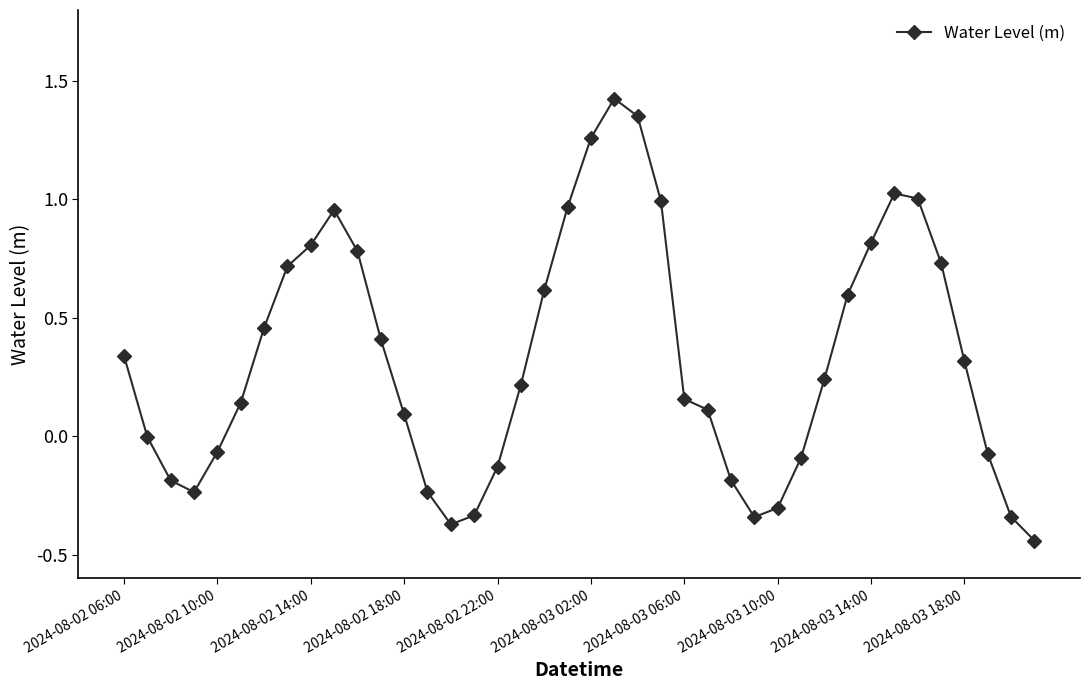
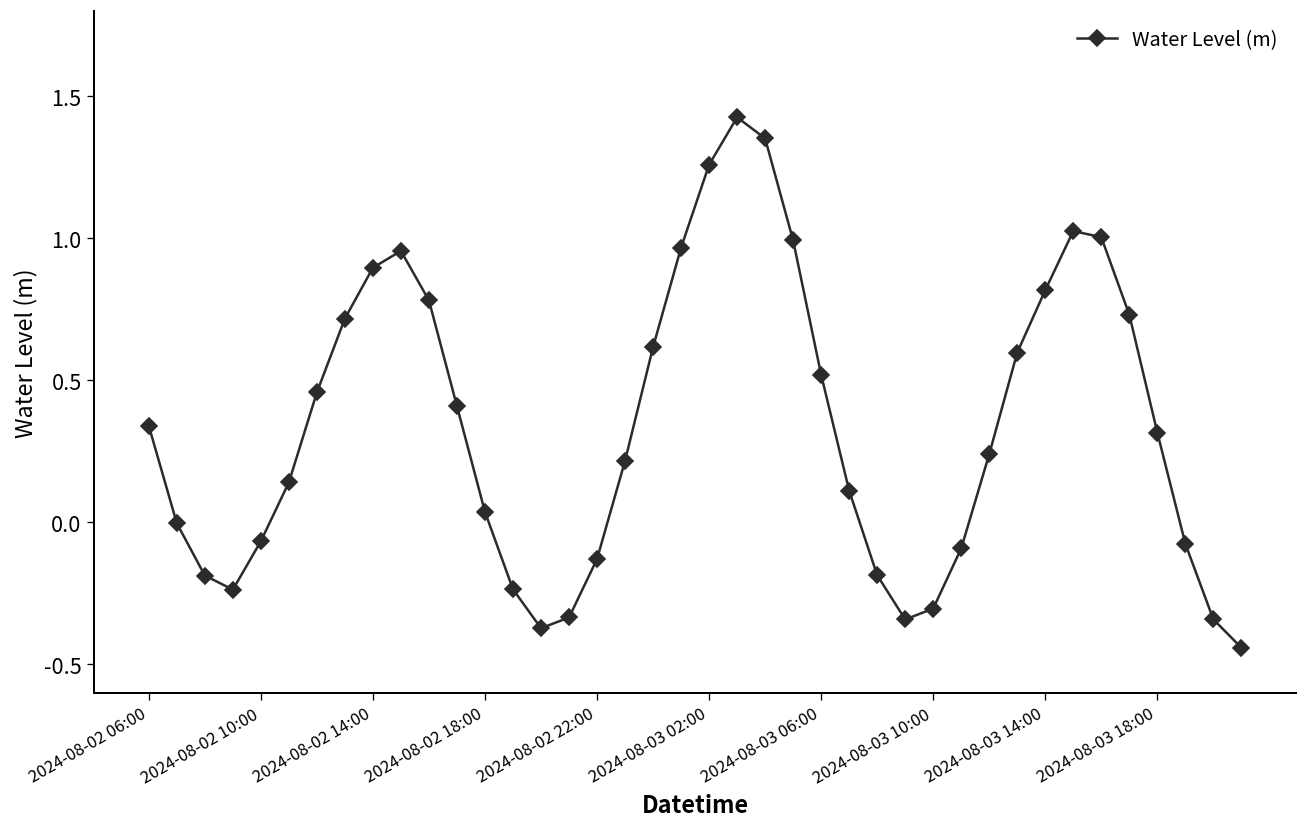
2024-08-02 14:00: 0.81 -> 0.90
2024-08-02 18:00: 0.09 -> 0.04
2024-08-03 06:00: 0.16 -> 0.52
